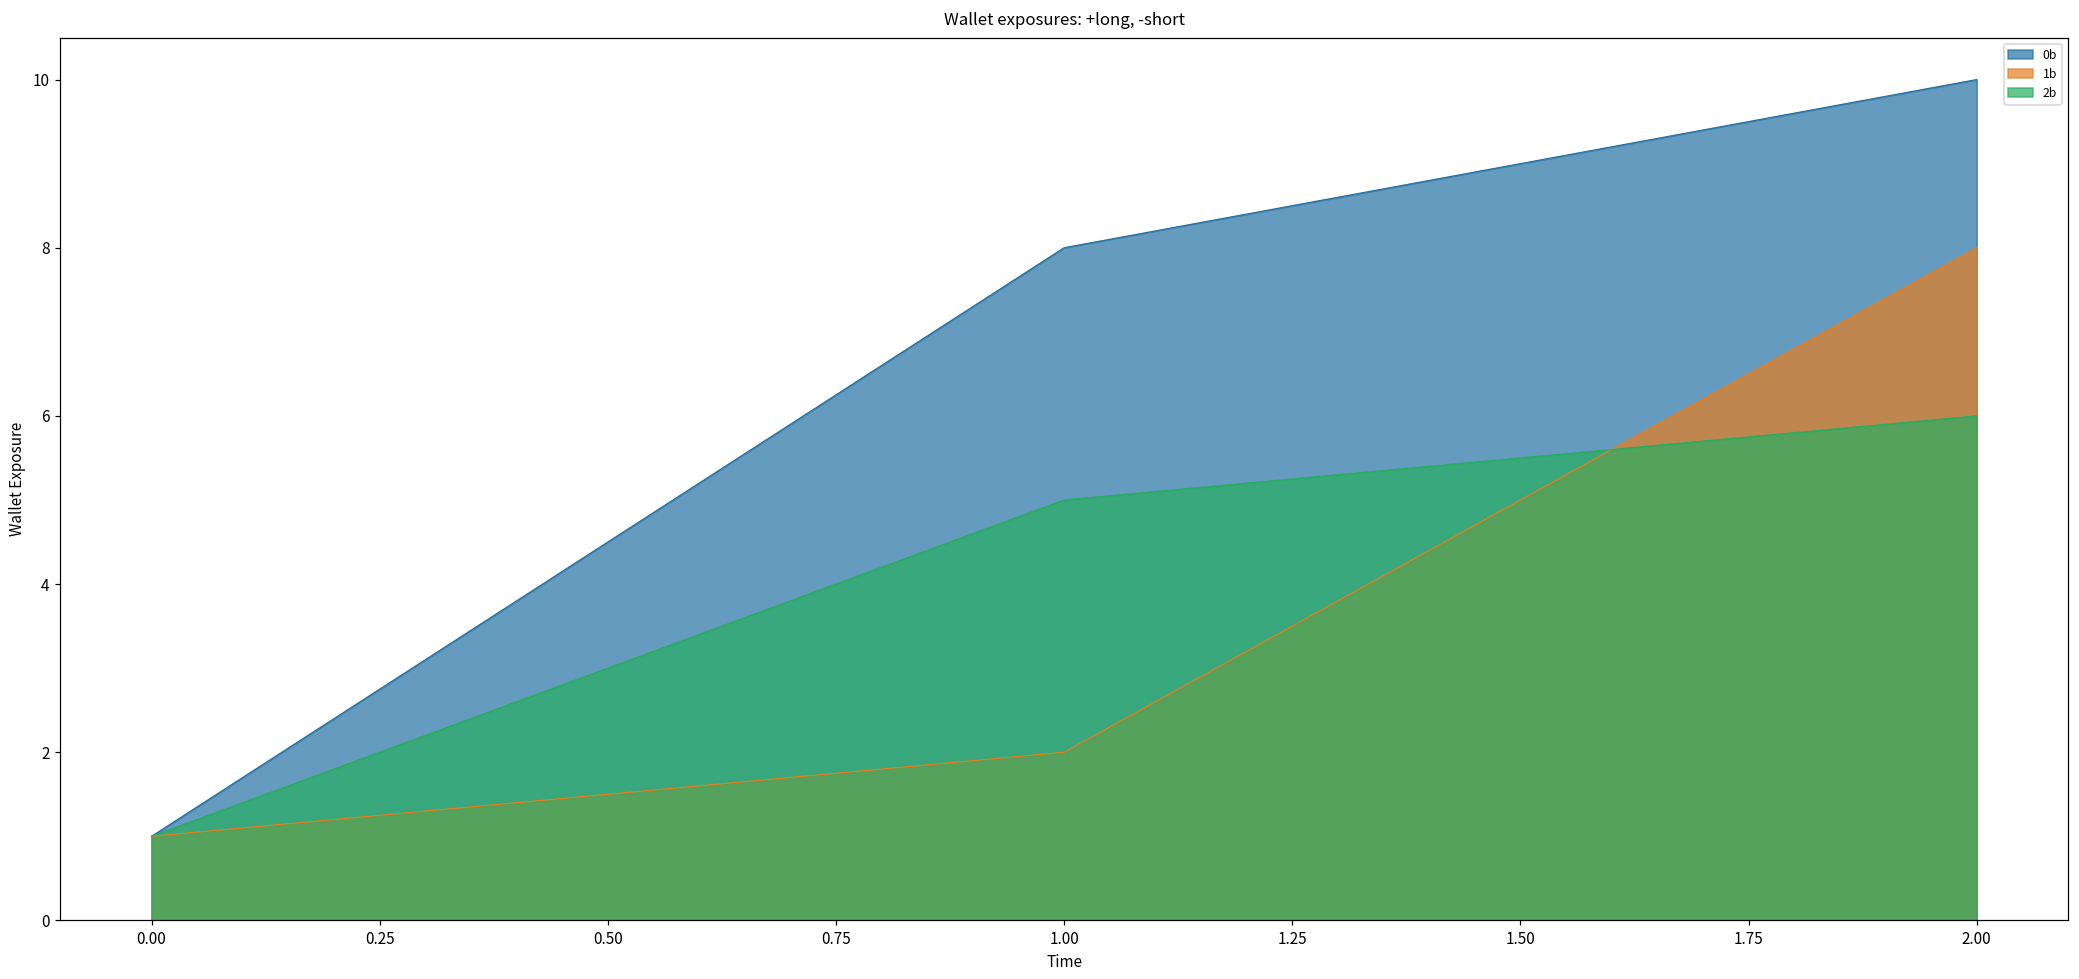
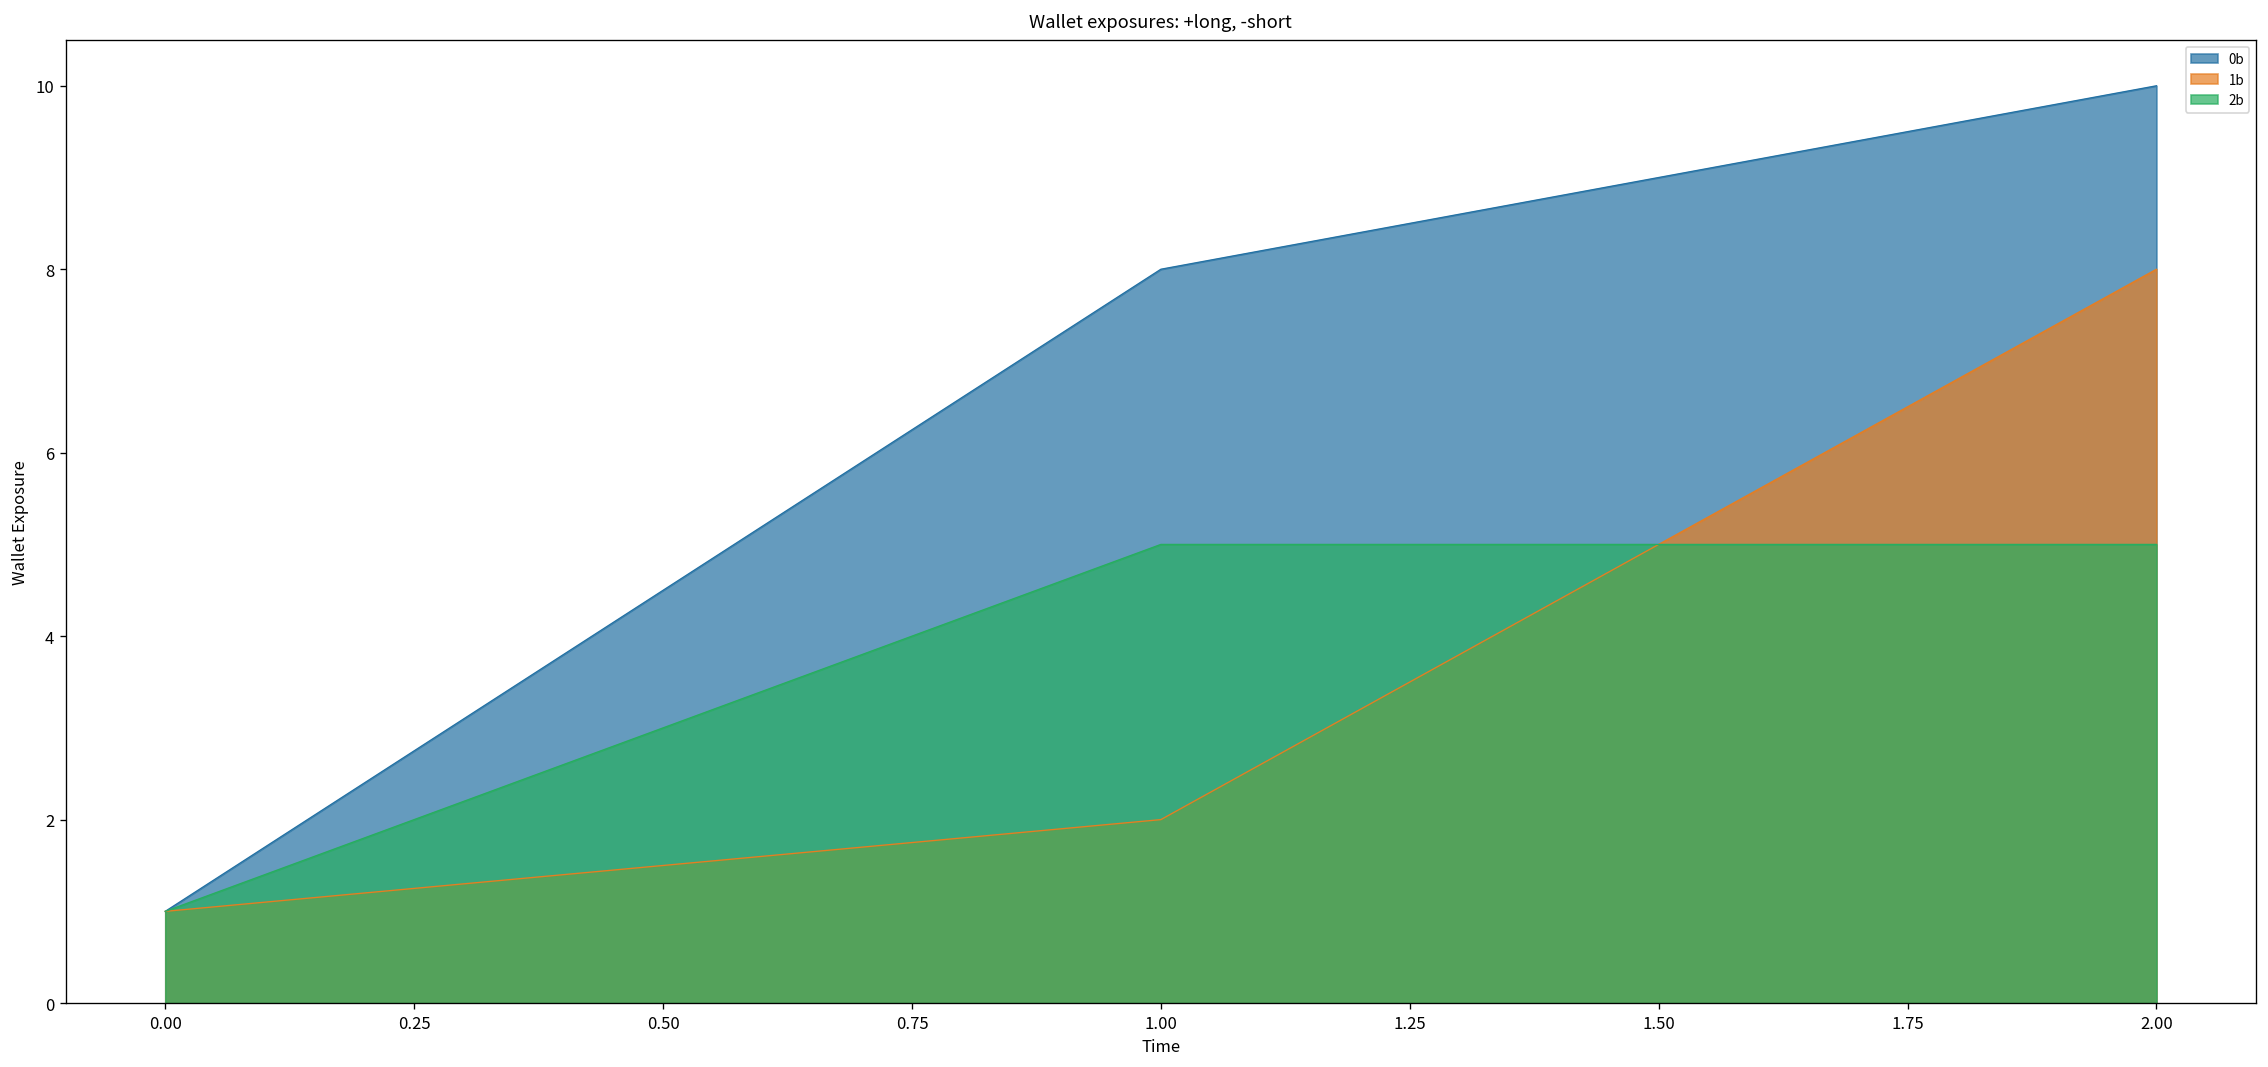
2b, 2.00: 6 -> 5
